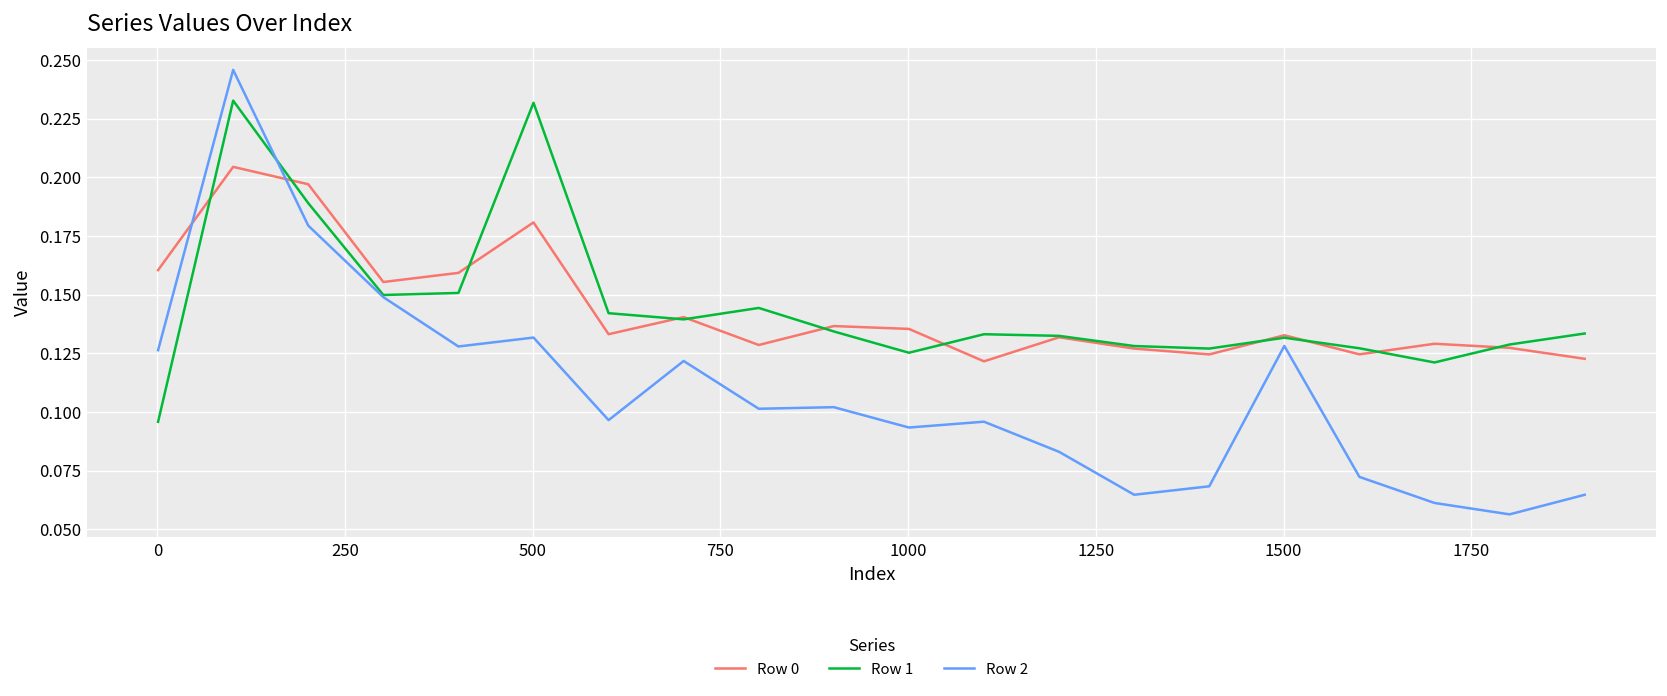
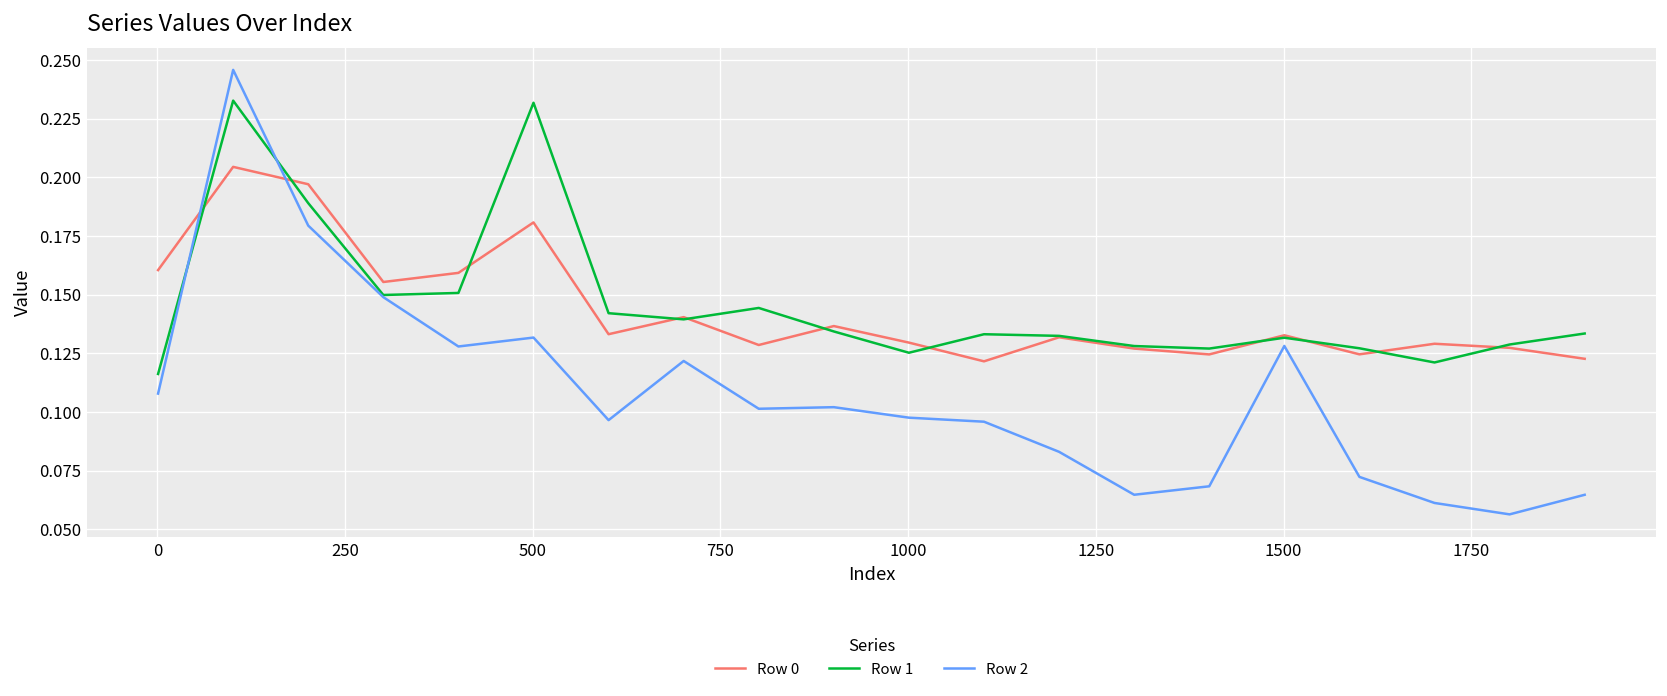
Row 1, 0: 0.096 -> 0.116
Row 2, 0: 0.126 -> 0.108
Row 0, 1000: 0.135 -> 0.130
Row 2, 1000: 0.093 -> 0.098
